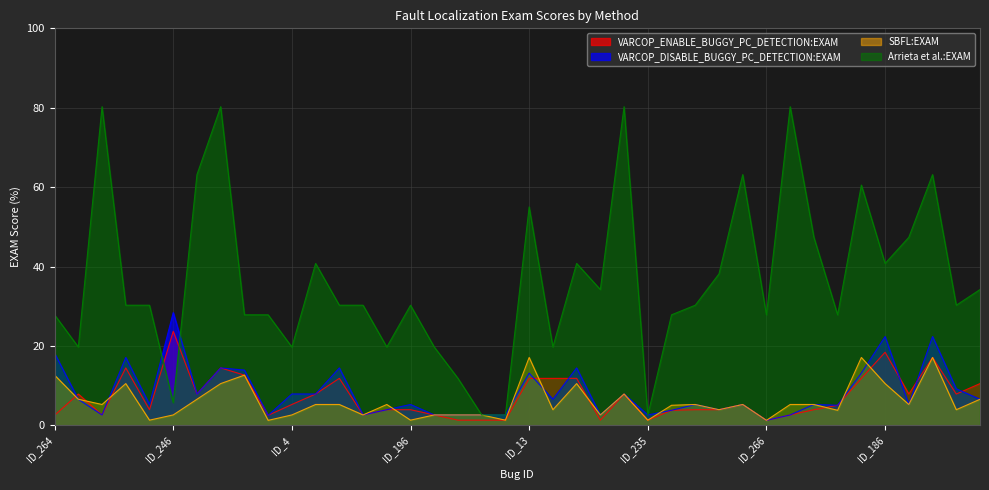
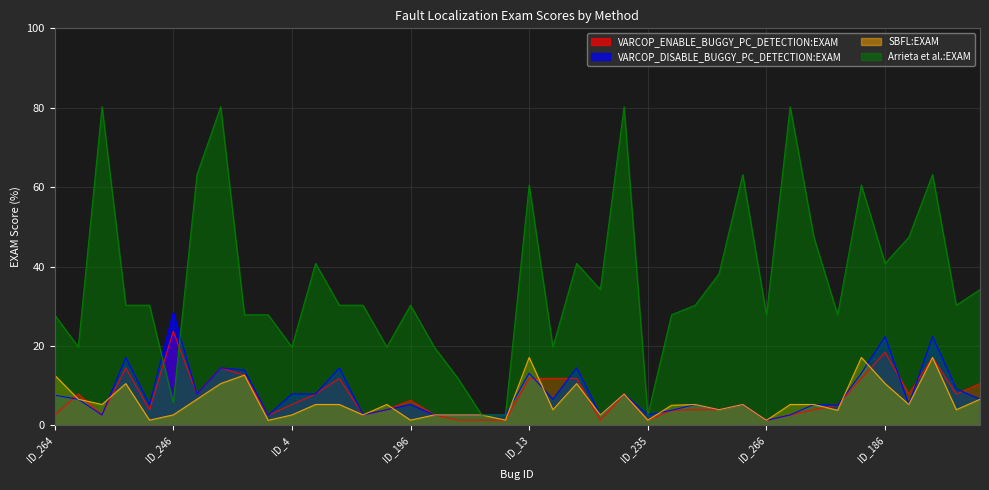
VARCOP_DISABLE_BUGGY_PC_DETECTION:EXAM, ID_264: 18 -> 8
VARCOP_ENABLE_BUGGY_PC_DETECTION:EXAM, ID_196: 4 -> 6
Arrieta et al.:EXAM, ID_13: 55 -> 61
